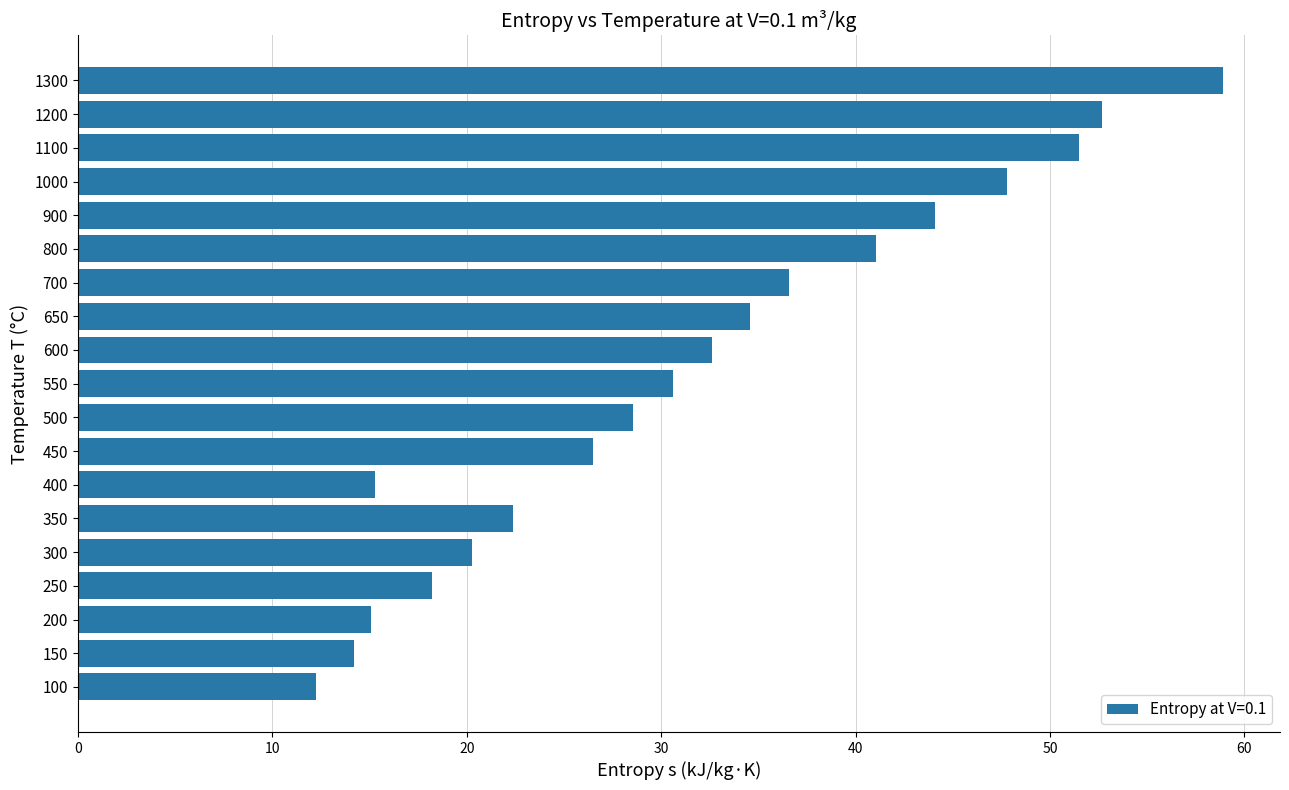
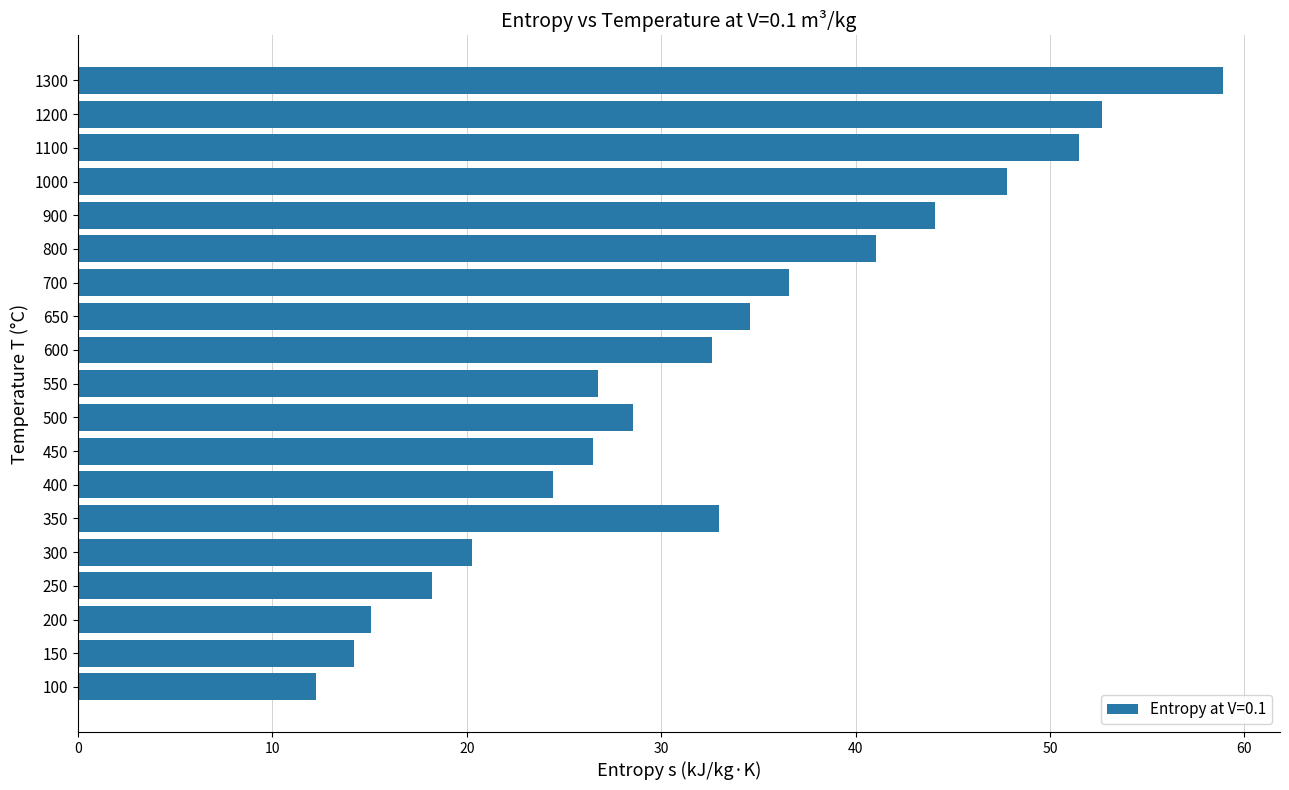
550: 30.6 -> 26.8
400: 15.3 -> 24.4
350: 22.4 -> 33.0
